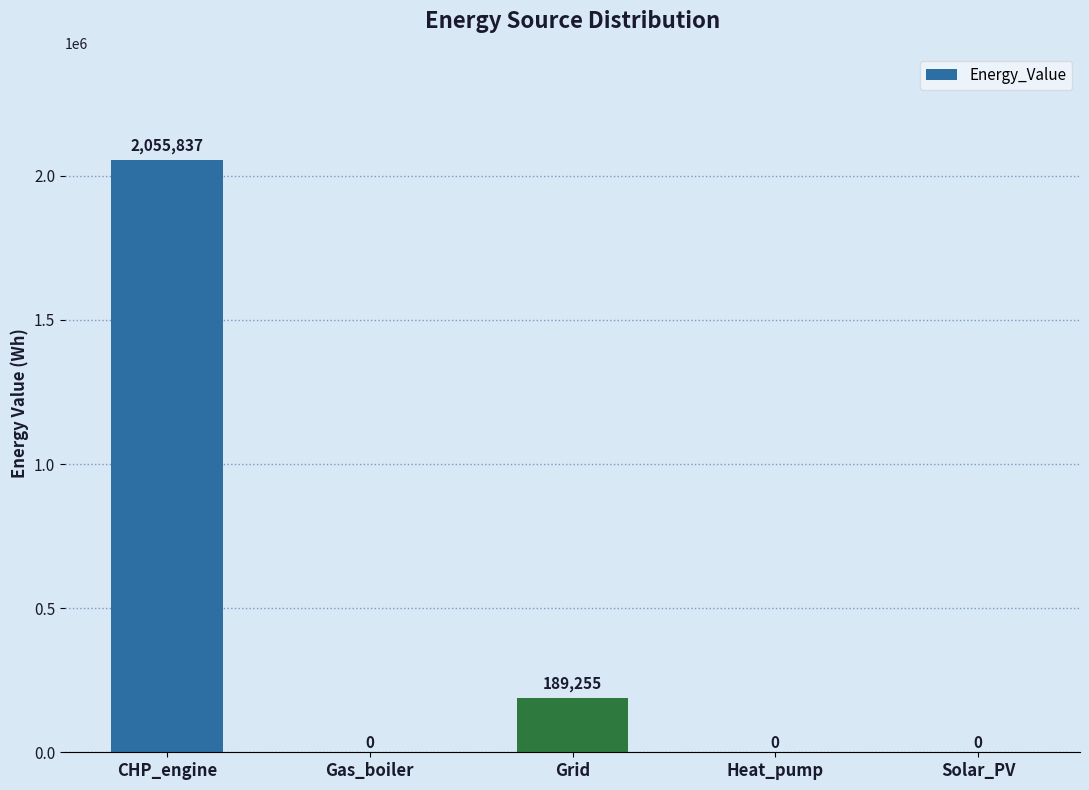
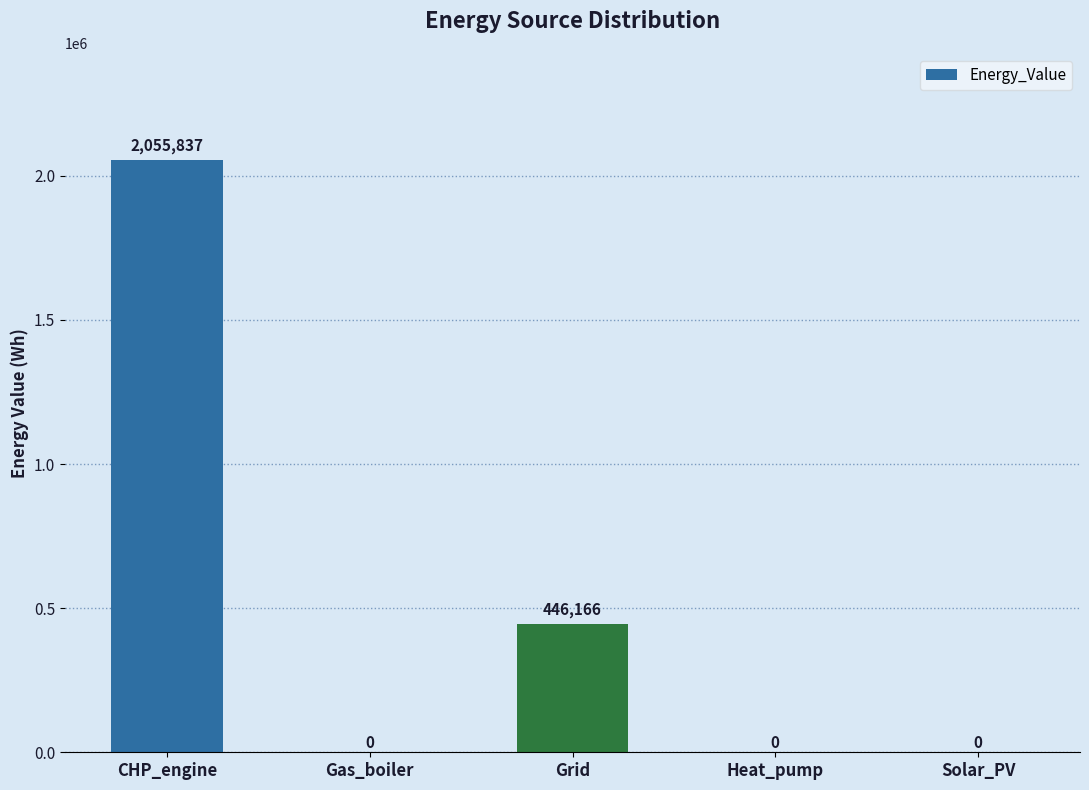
Grid: 189,255 -> 446,166
